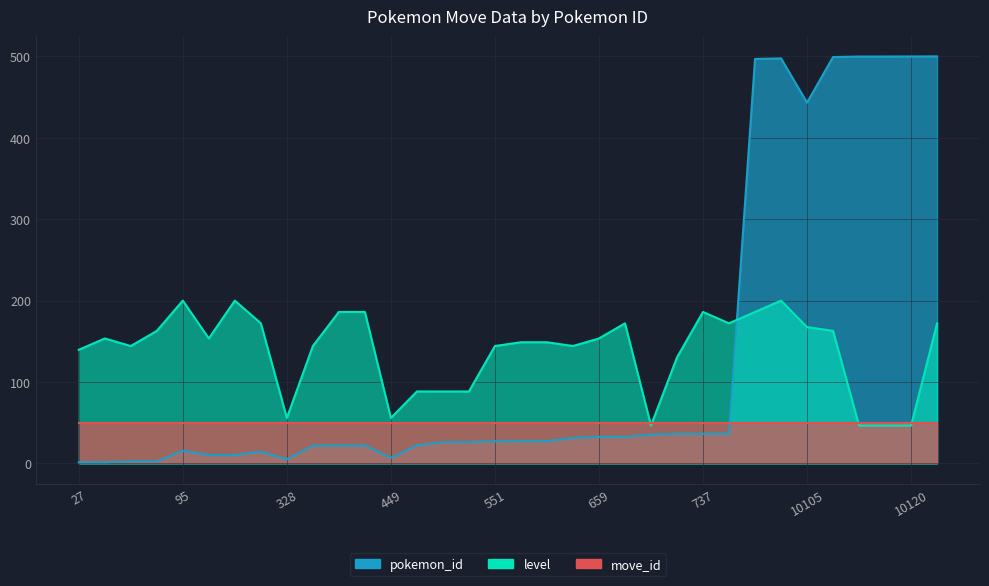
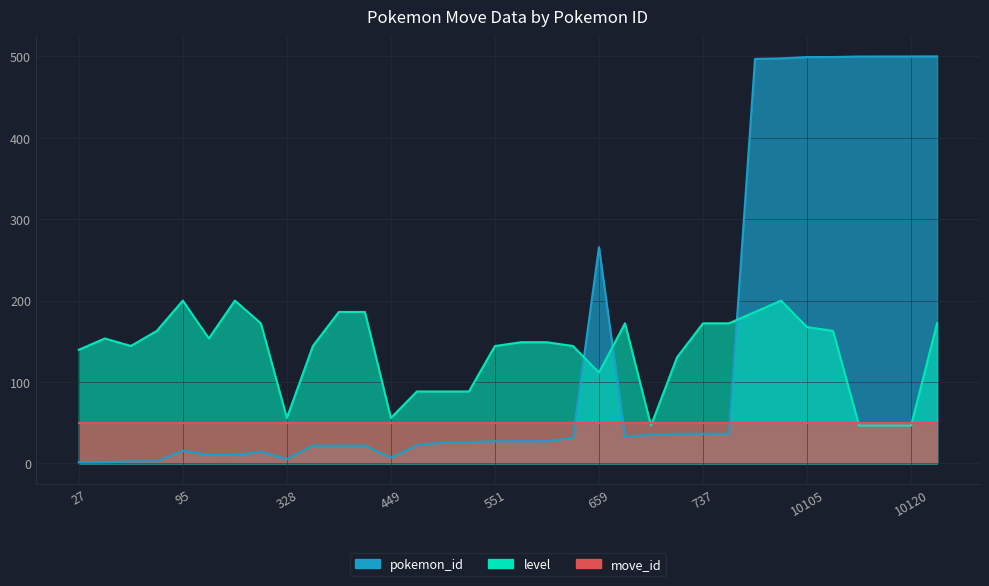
pokemon_id, 659: 30 -> 270
level, 659: 150 -> 110
level, 737: 190 -> 170
pokemon_id, 10105: 440 -> 500
